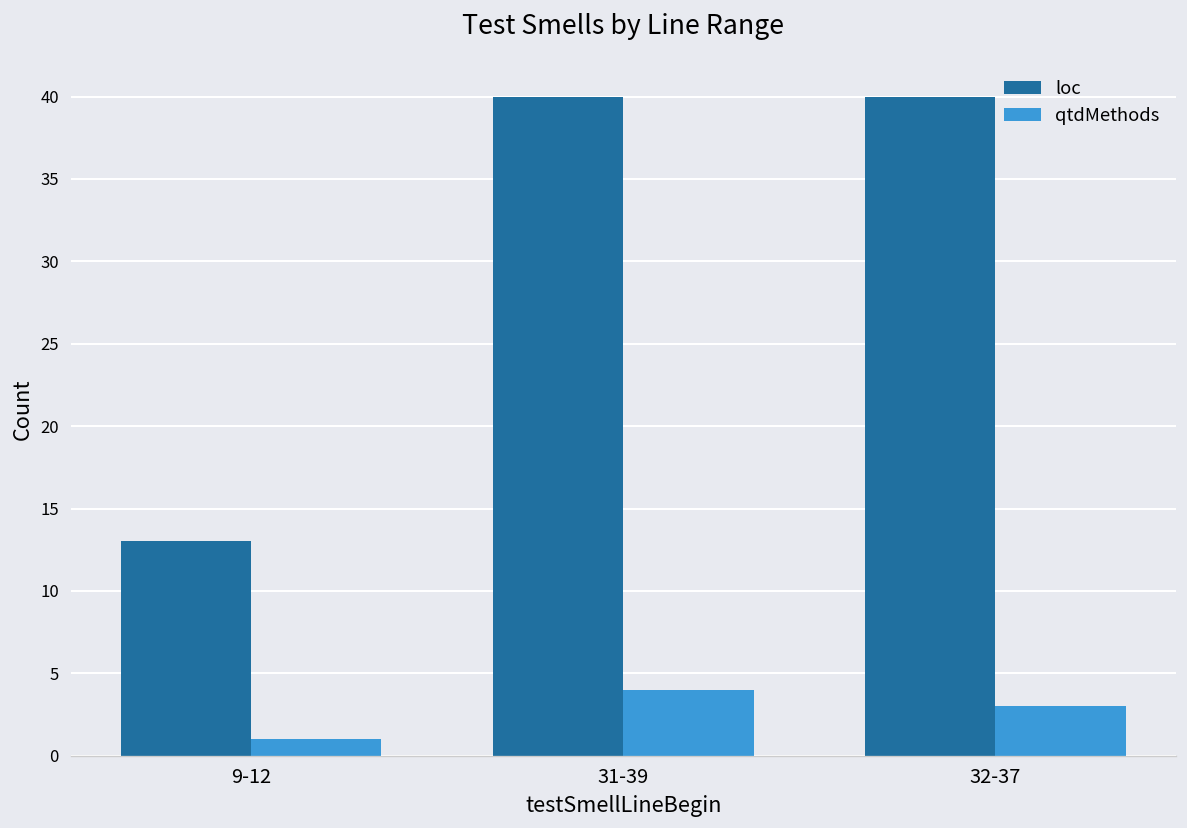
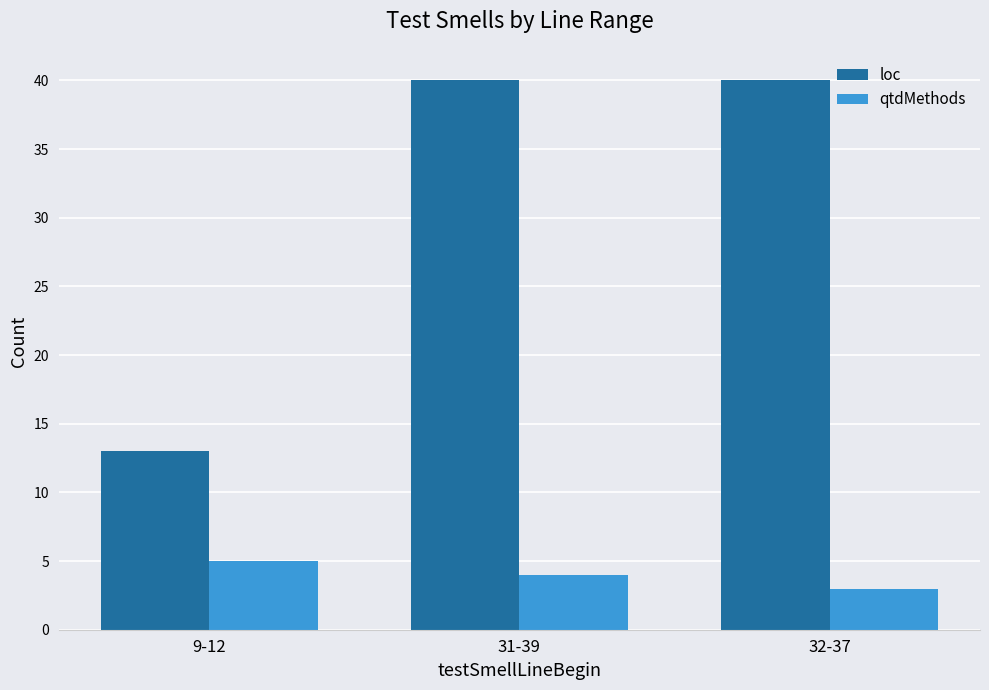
qtdMethods, 9-12: 1 -> 5
